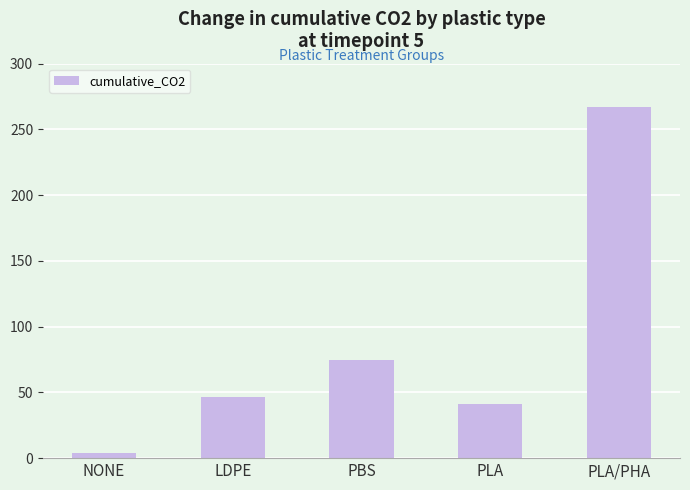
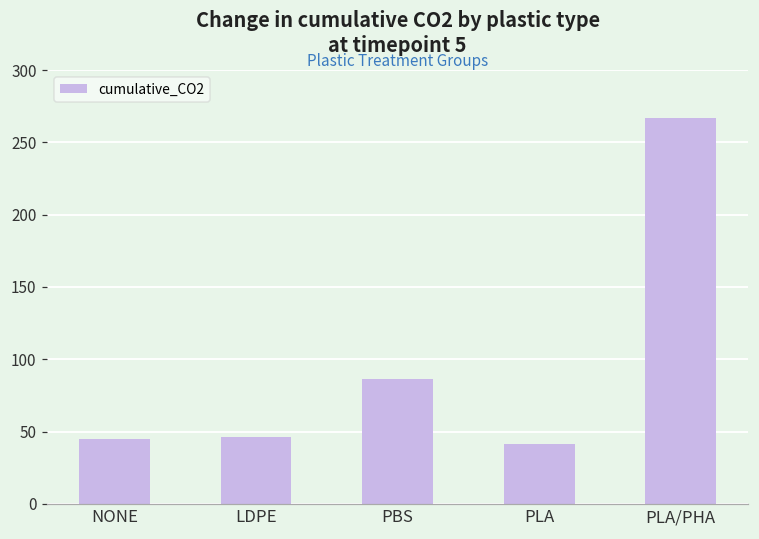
NONE: 4 -> 45
PBS: 75 -> 86
